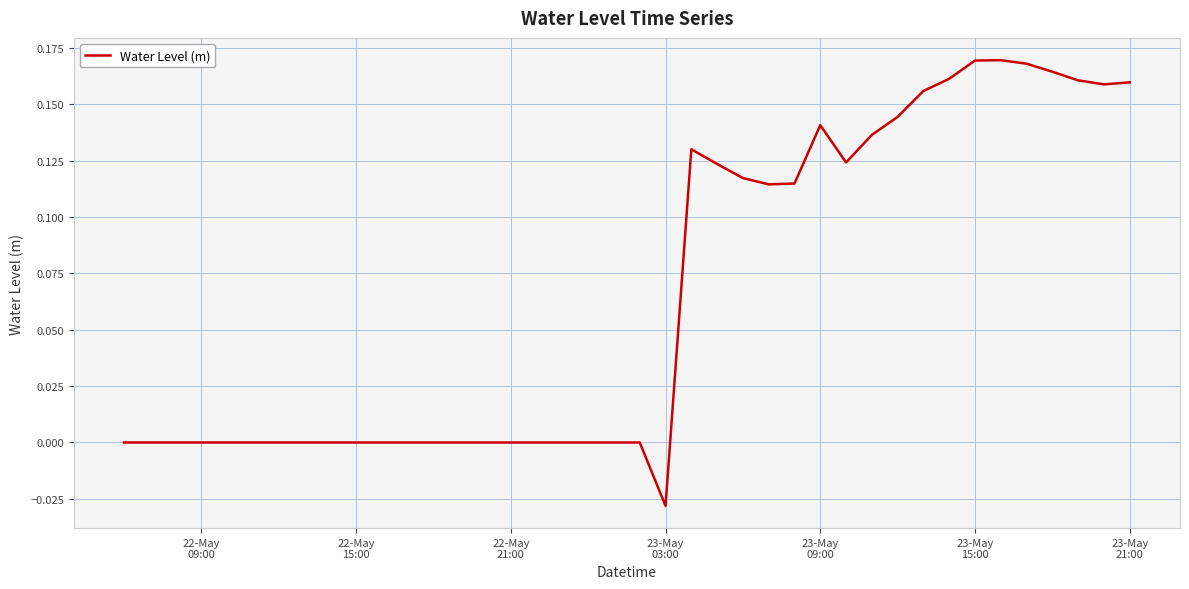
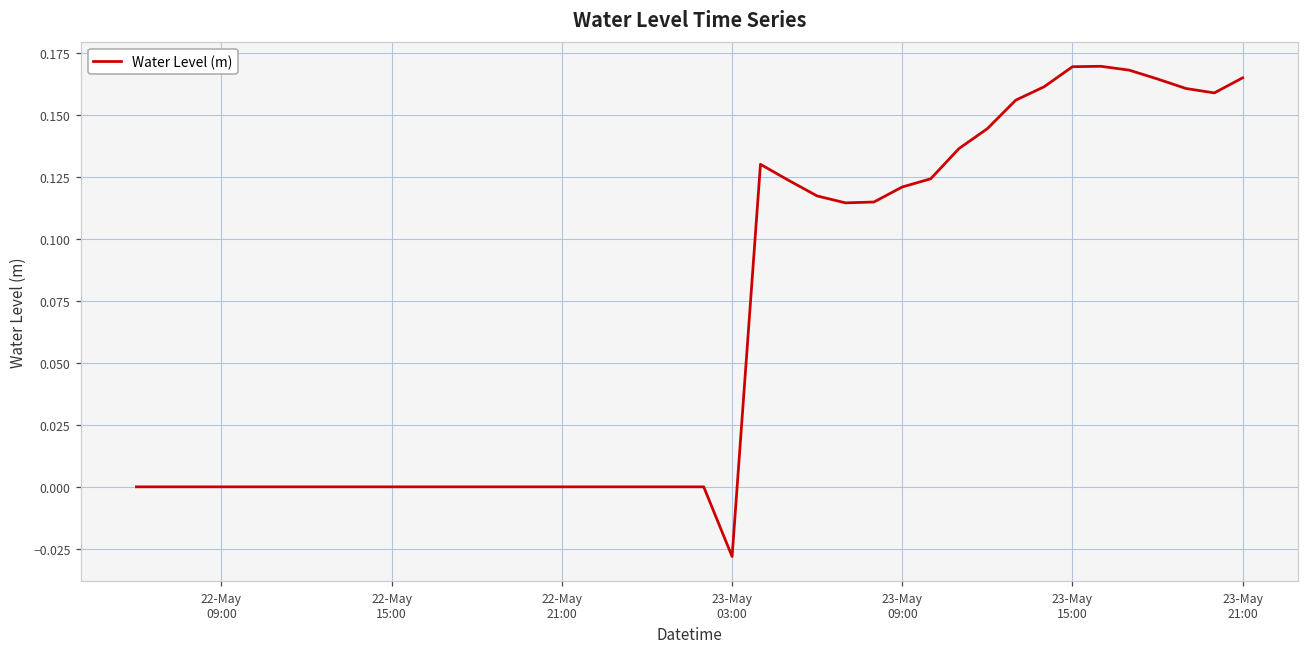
23-May 09:00: 0.141 -> 0.121
23-May 21:00: 0.160 -> 0.165
